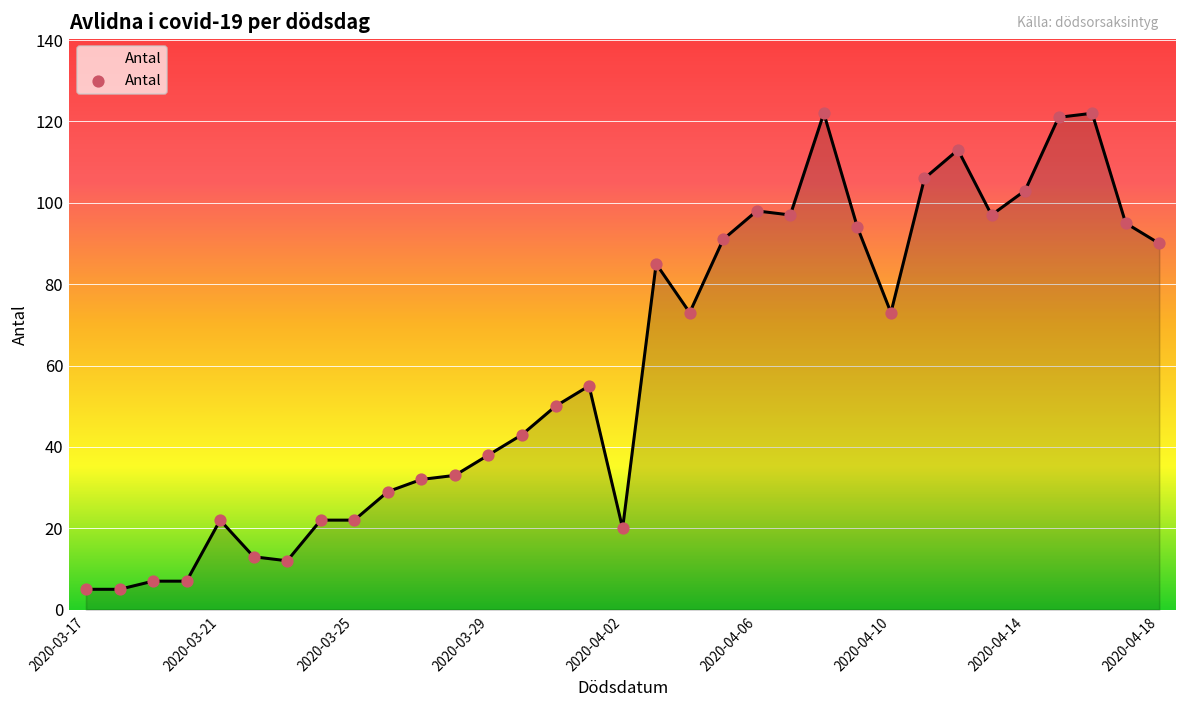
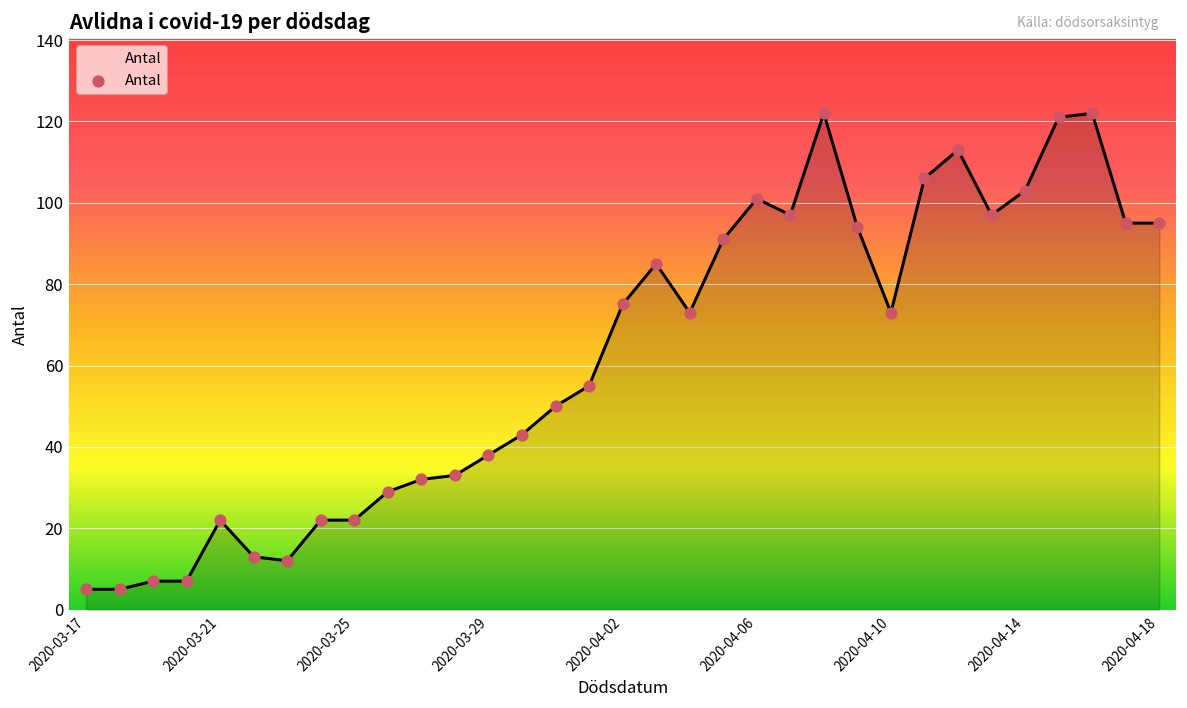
2020-04-02: 20 -> 75
2020-04-06: 98 -> 101
2020-04-18: 90 -> 95
